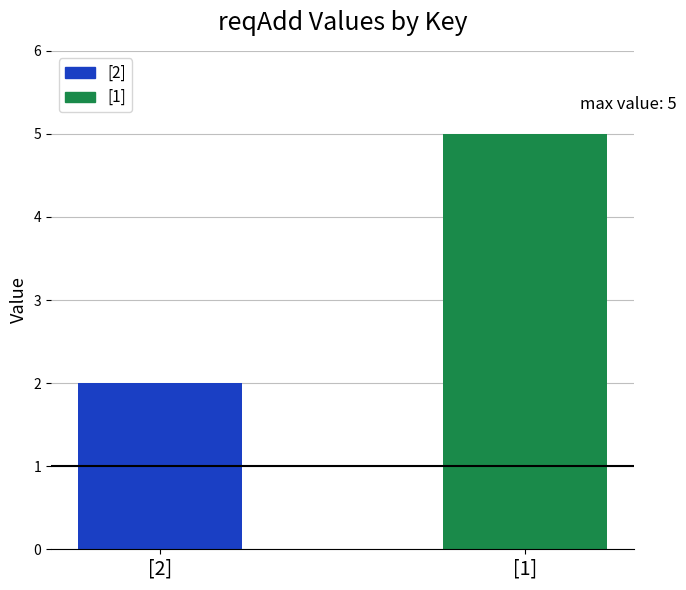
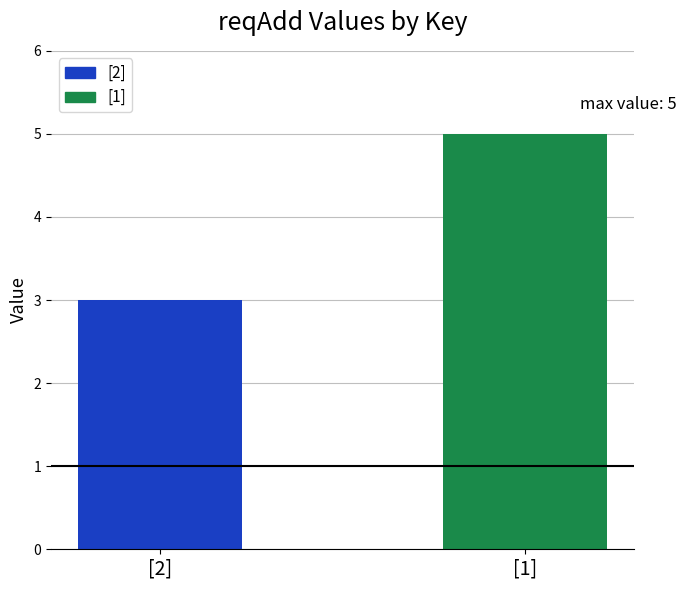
[2]: 2 -> 3
